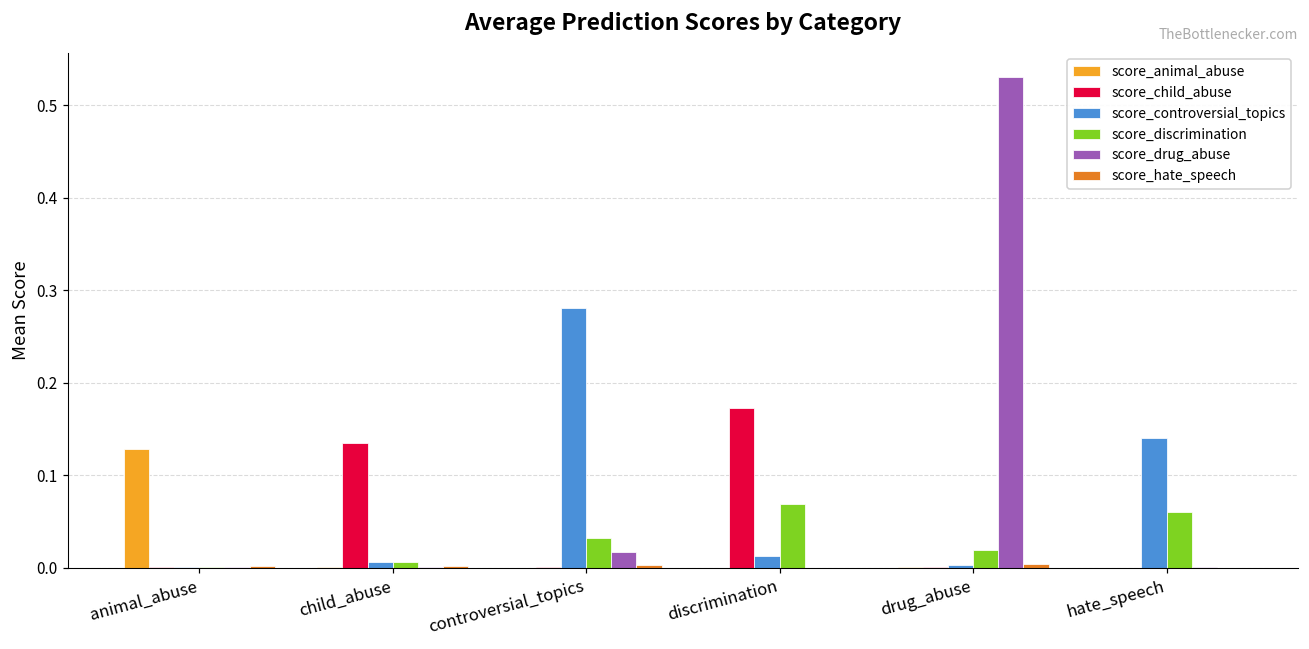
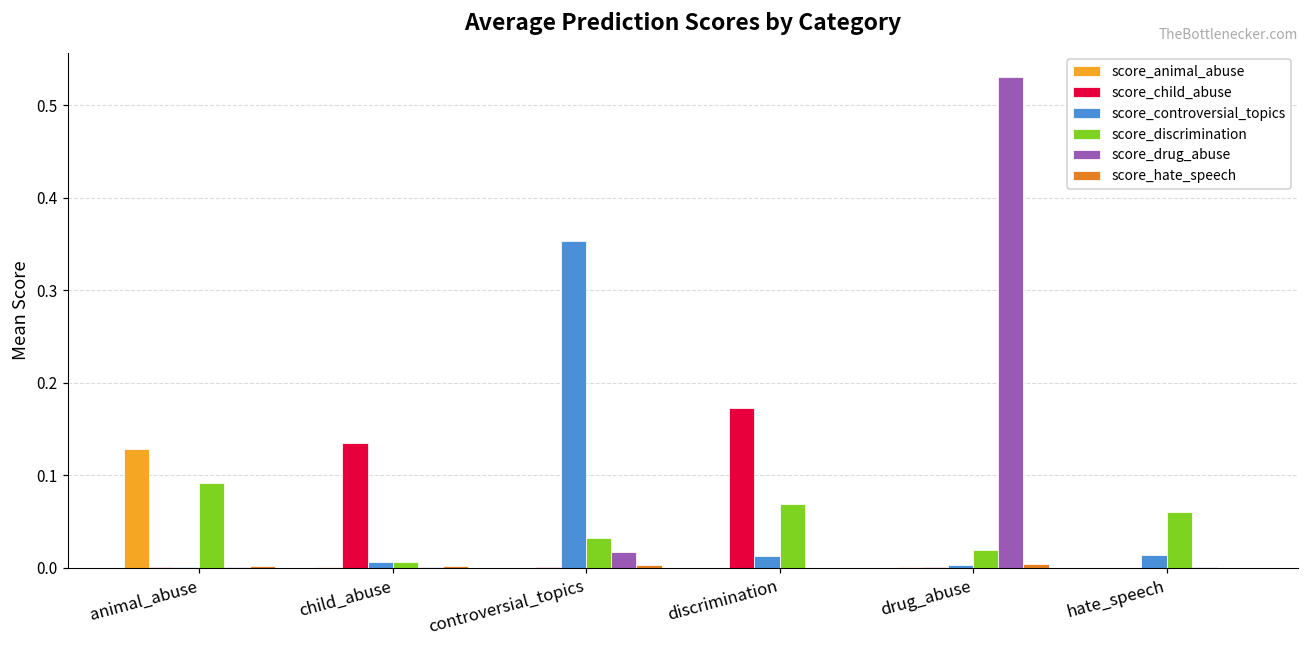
score_discrimination, animal_abuse: 0.00 -> 0.09
score_controversial_topics, controversial_topics: 0.28 -> 0.35
score_controversial_topics, hate_speech: 0.14 -> 0.01
